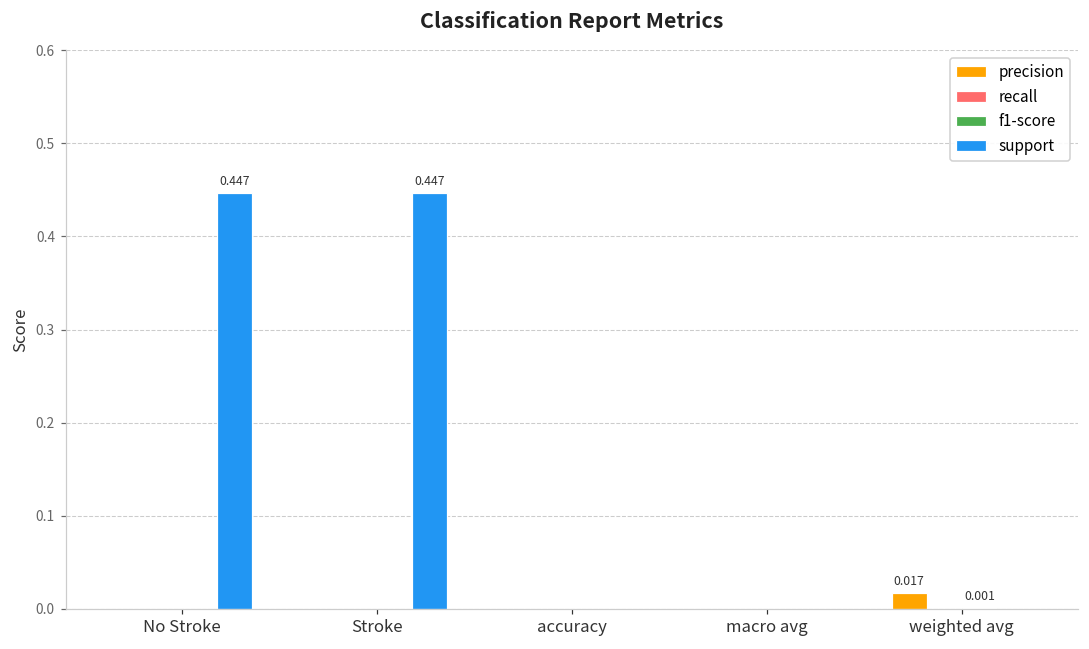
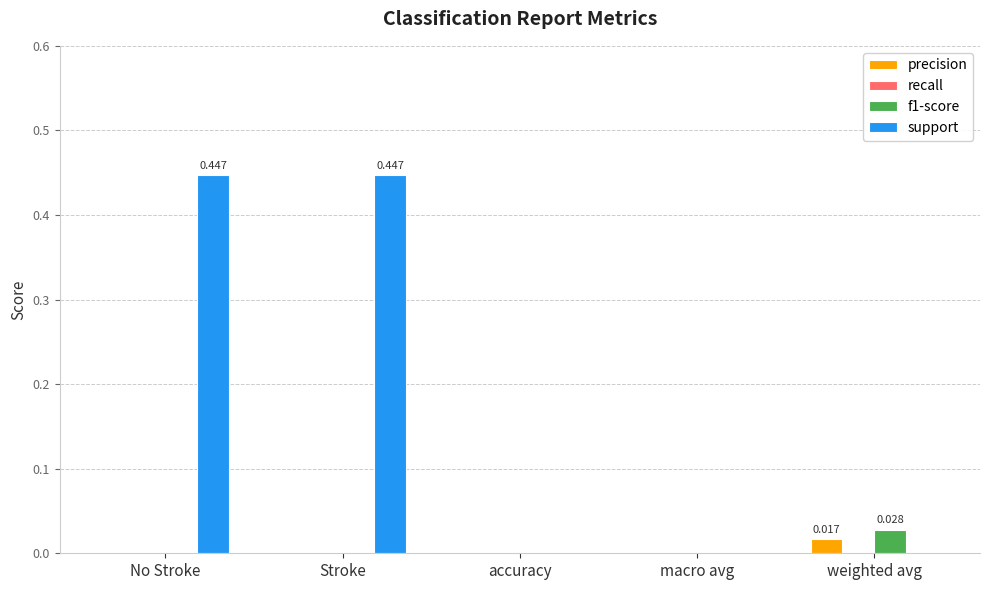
f1-score, weighted avg: 0.001 -> 0.028
